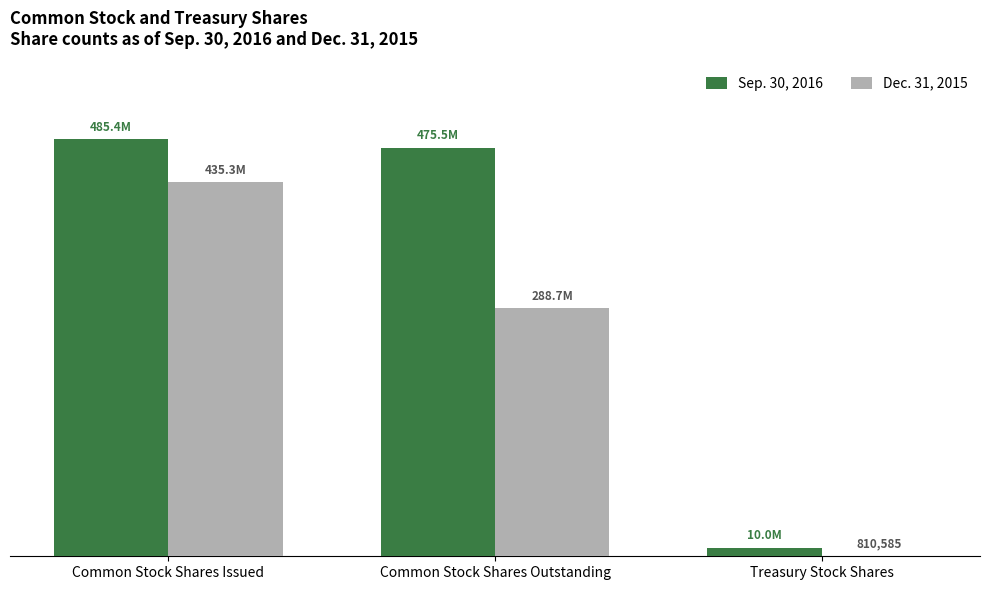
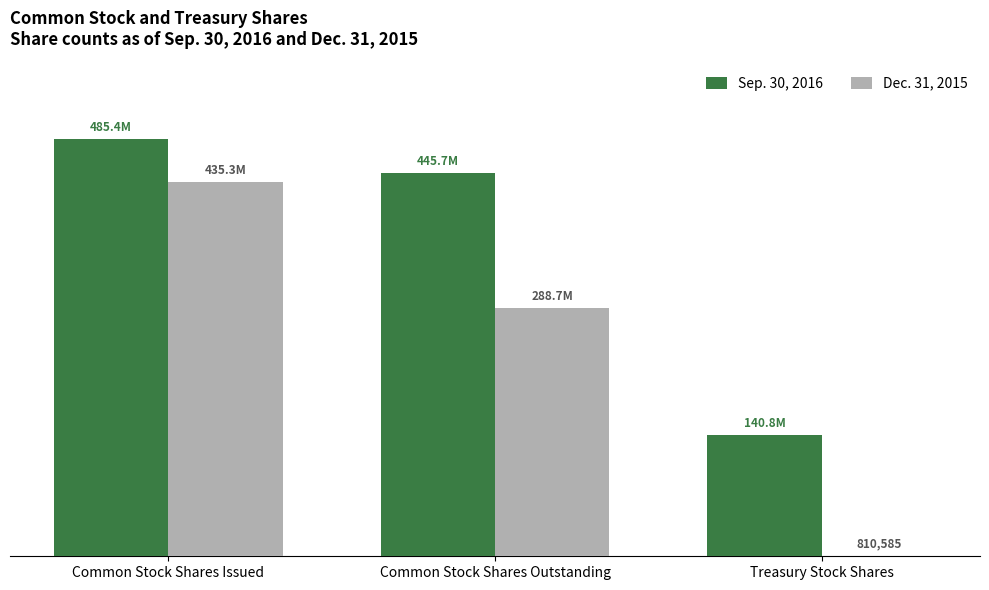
Sep. 30, 2016, Common Stock Shares Outstanding: 475.5M -> 445.7M
Sep. 30, 2016, Treasury Stock Shares: 10.0M -> 140.8M
